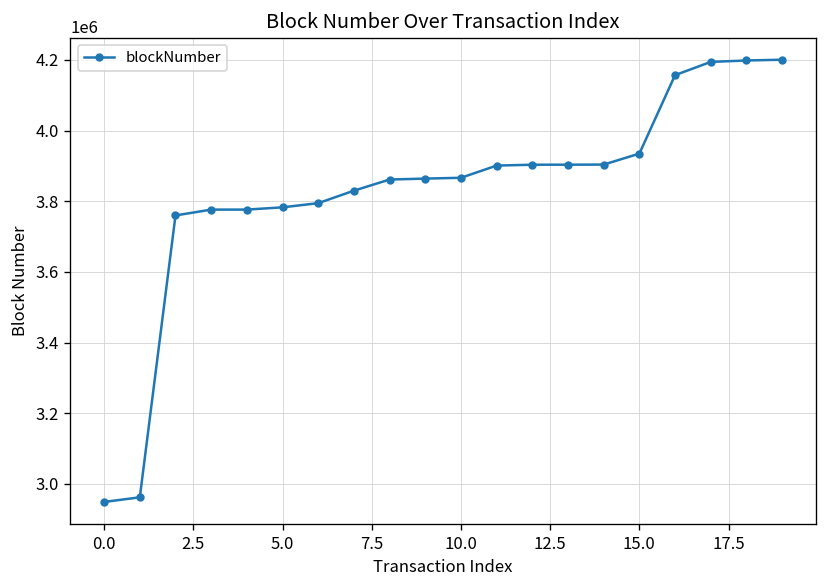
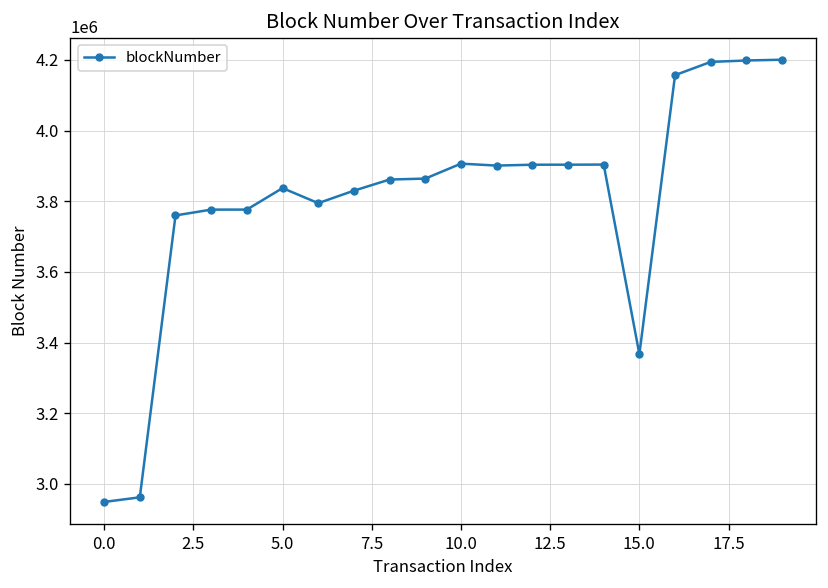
5.0: 3780000 -> 3840000
10.0: 3870000 -> 3910000
15.0: 3930000 -> 3370000
